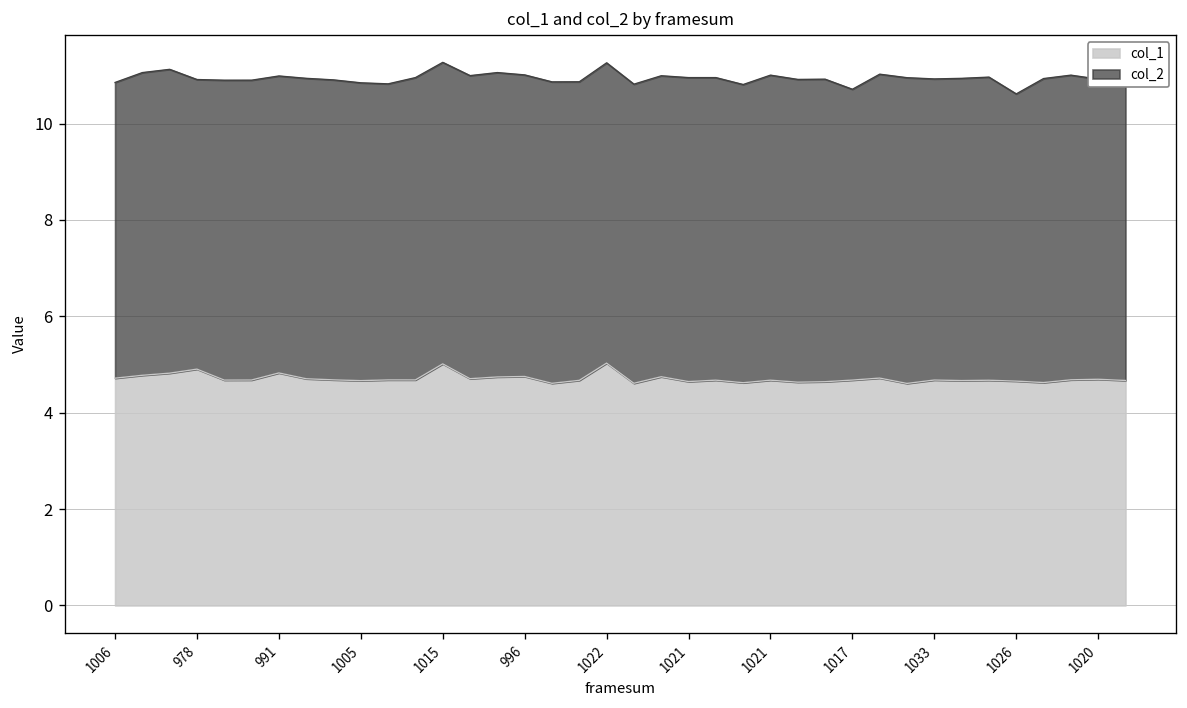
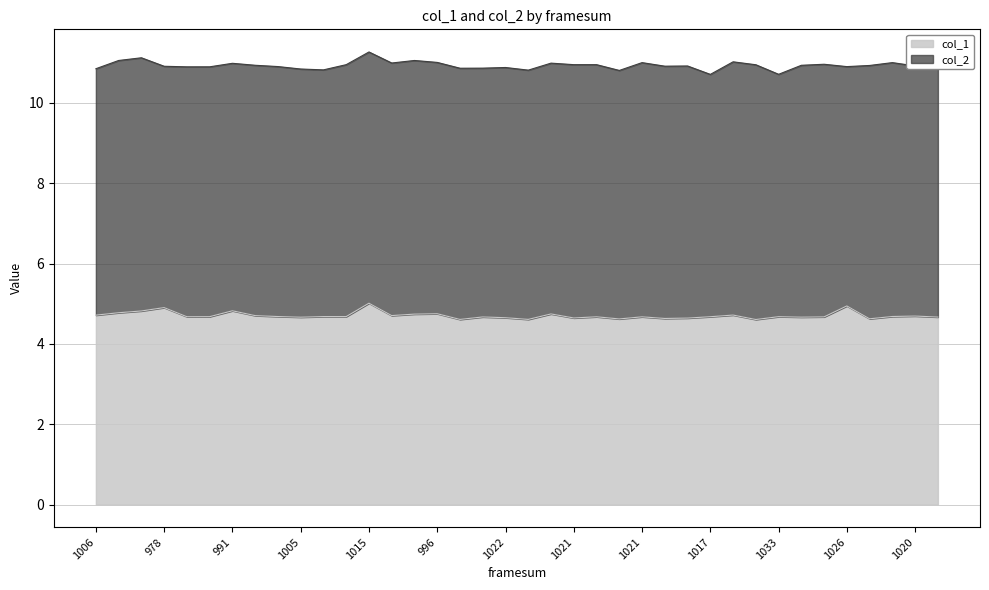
col_1, 1022: 5.0 -> 4.7
col_2, 1033: 6.2 -> 6.0
col_1, 1026: 4.7 -> 4.9
